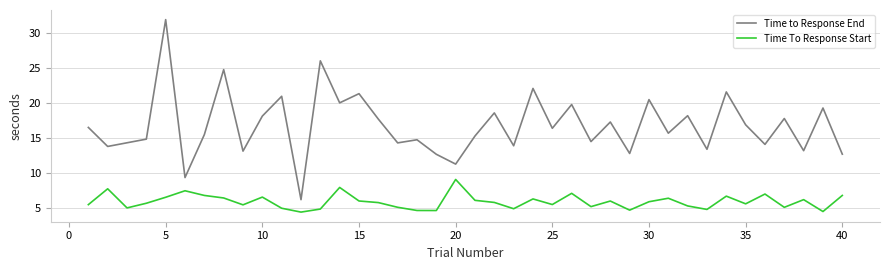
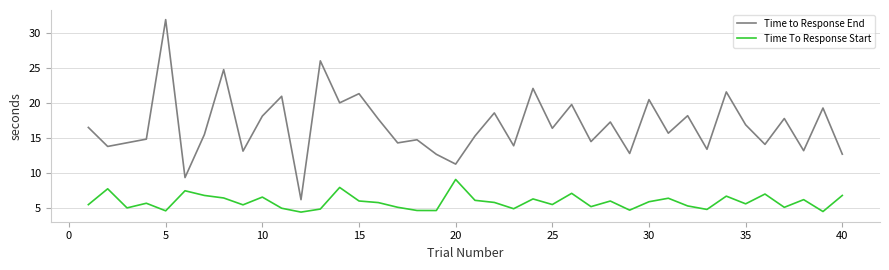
Time To Response Start, 5: 7 -> 5
